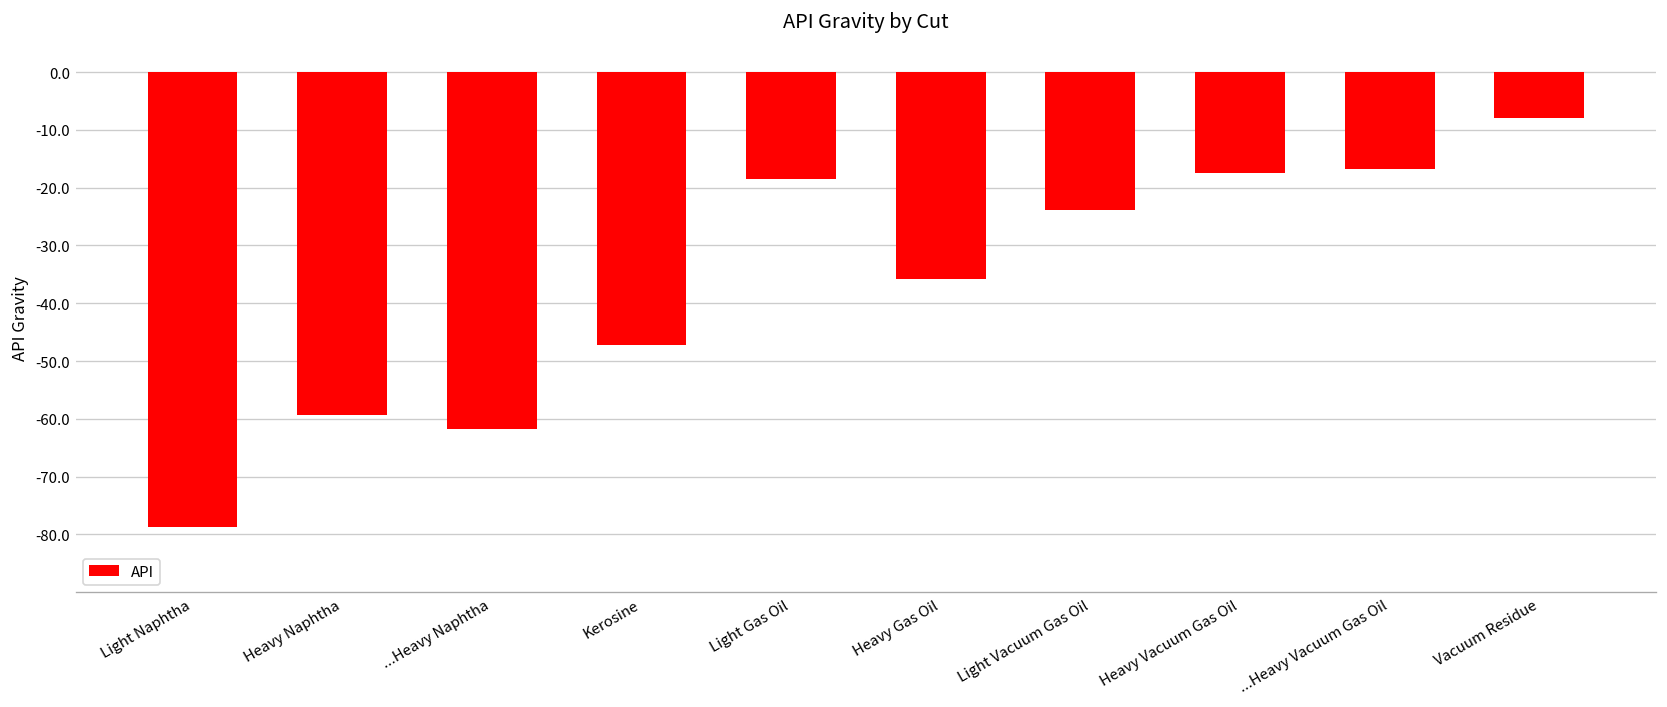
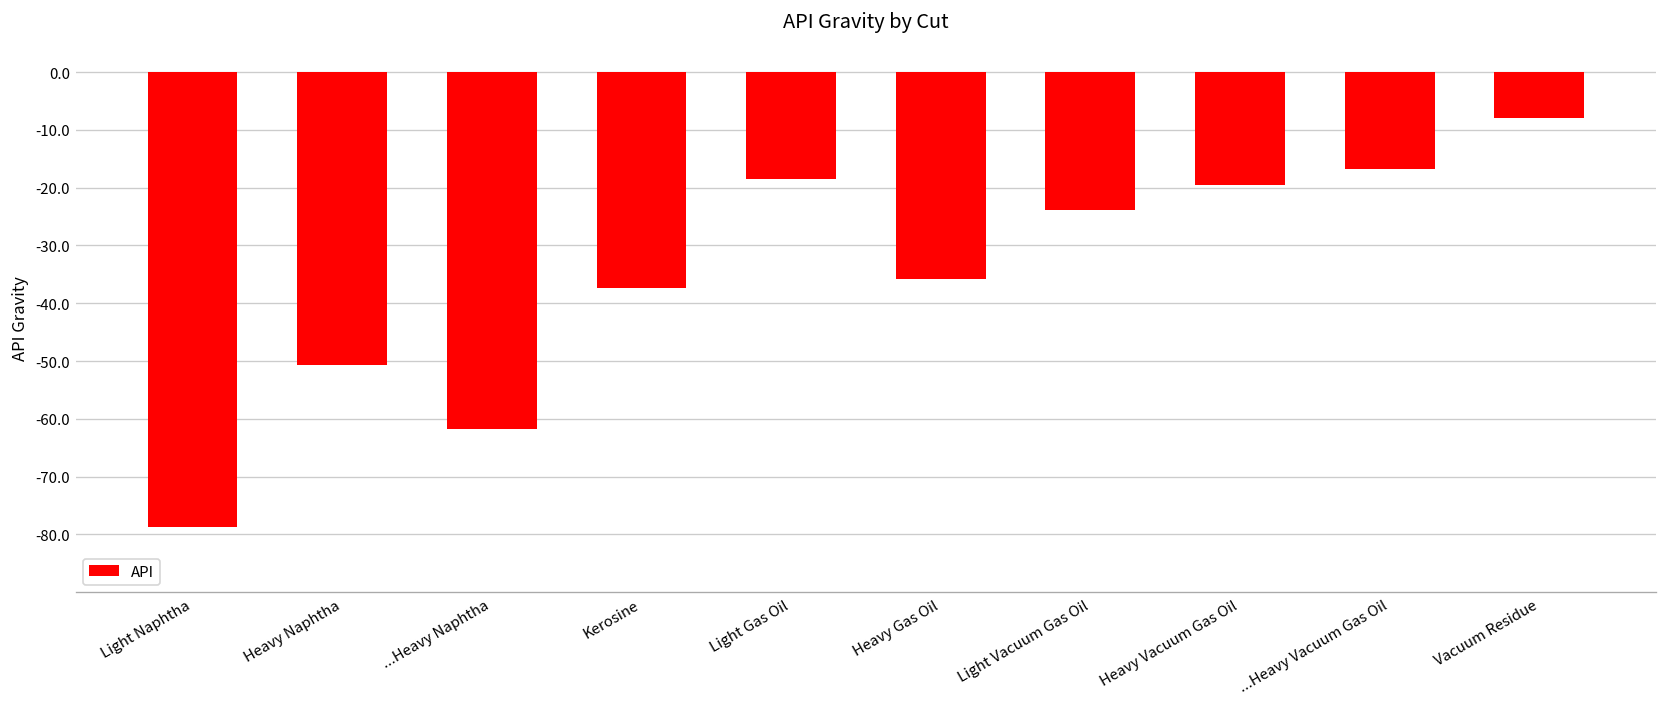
Heavy Naphtha: -59 -> -51
Kerosine: -47 -> -37
Heavy Vacuum Gas Oil: -17 -> -19
